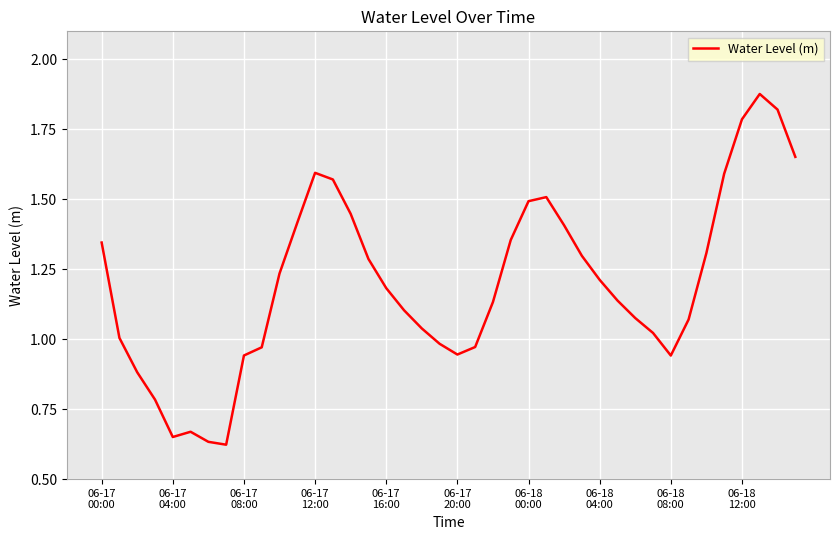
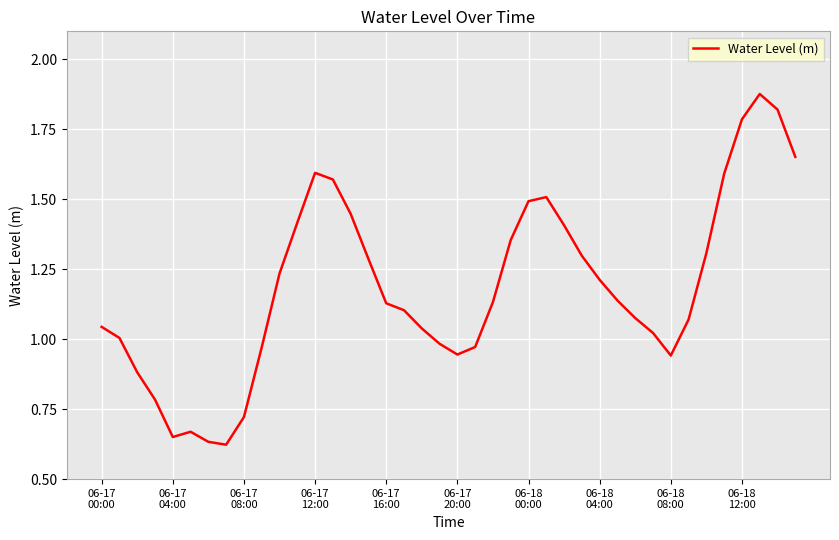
06-17 00:00: 1.35 -> 1.04
06-17 08:00: 0.94 -> 0.72
06-17 16:00: 1.18 -> 1.13
